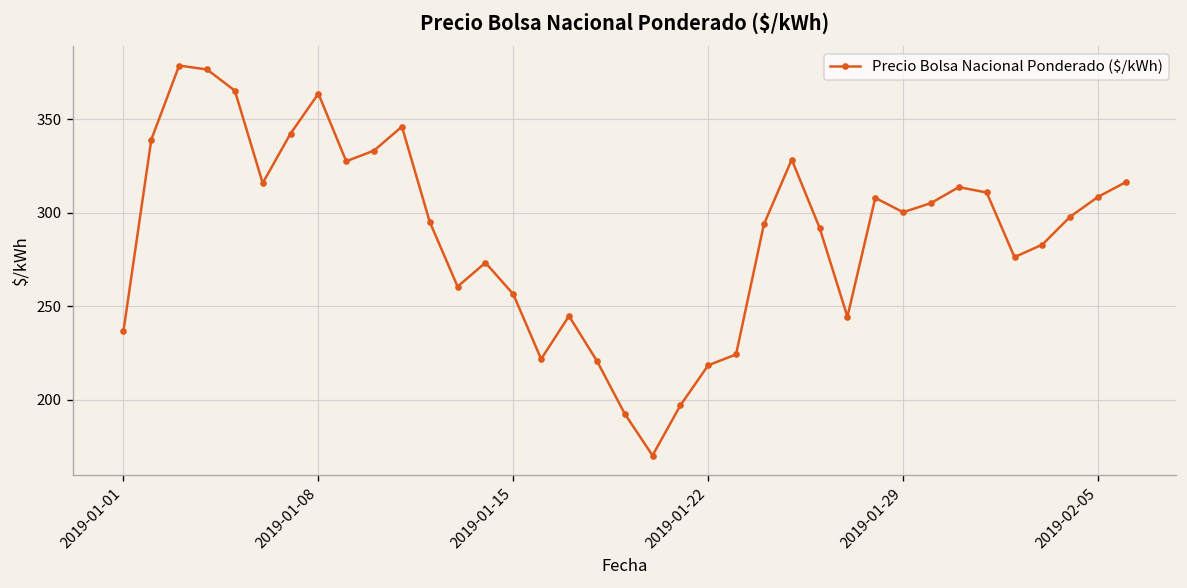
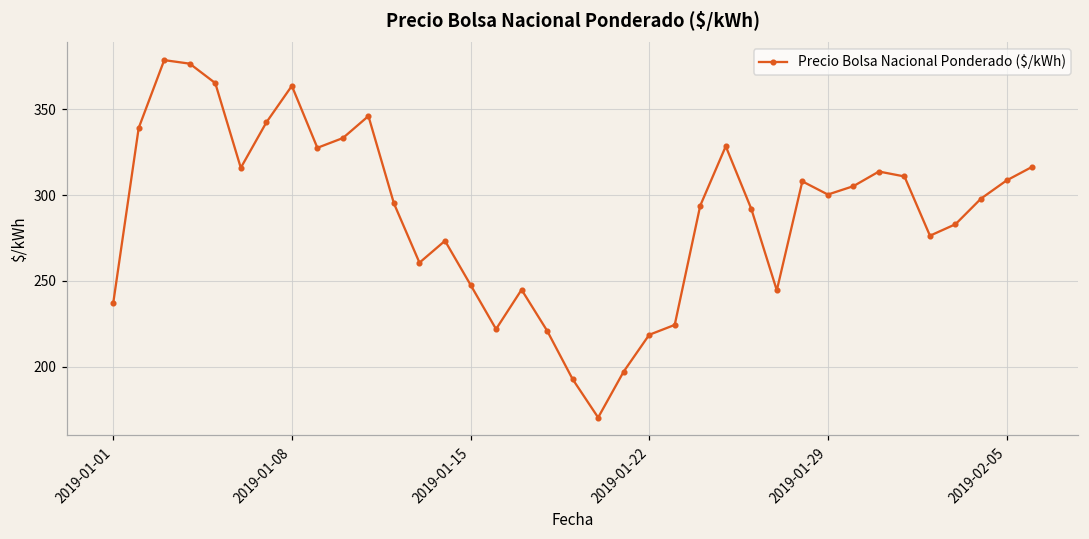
2019-01-15: 257 -> 248
